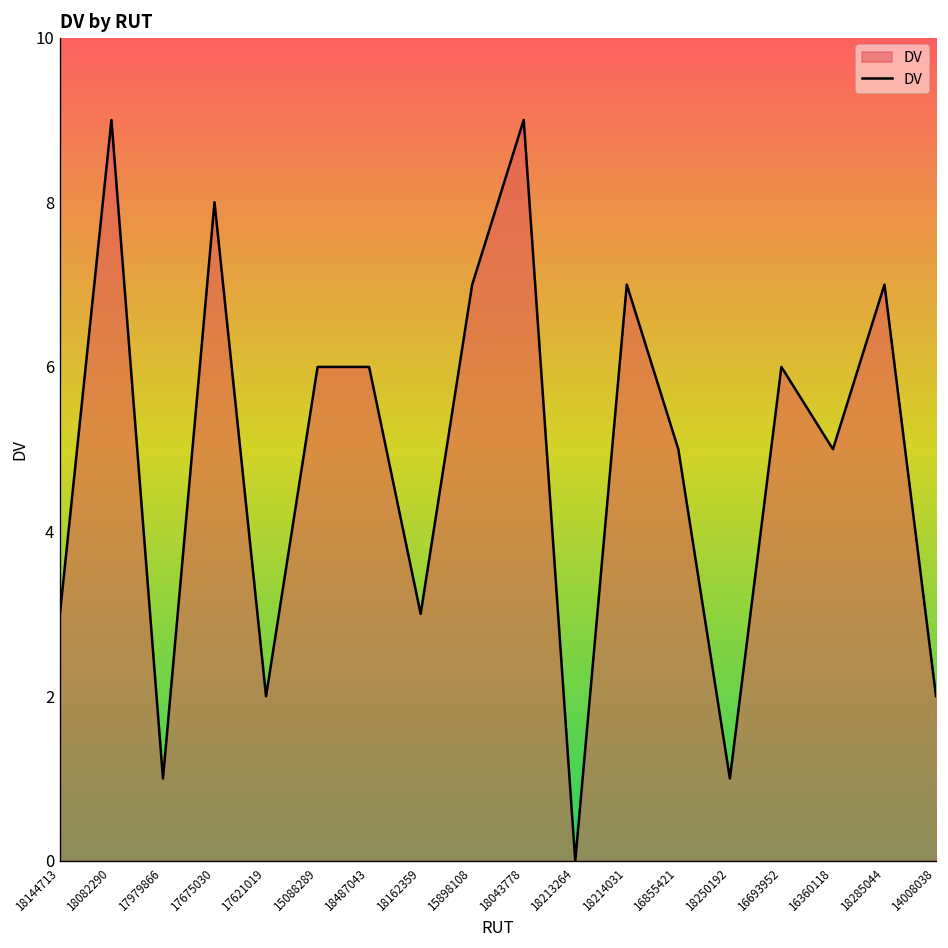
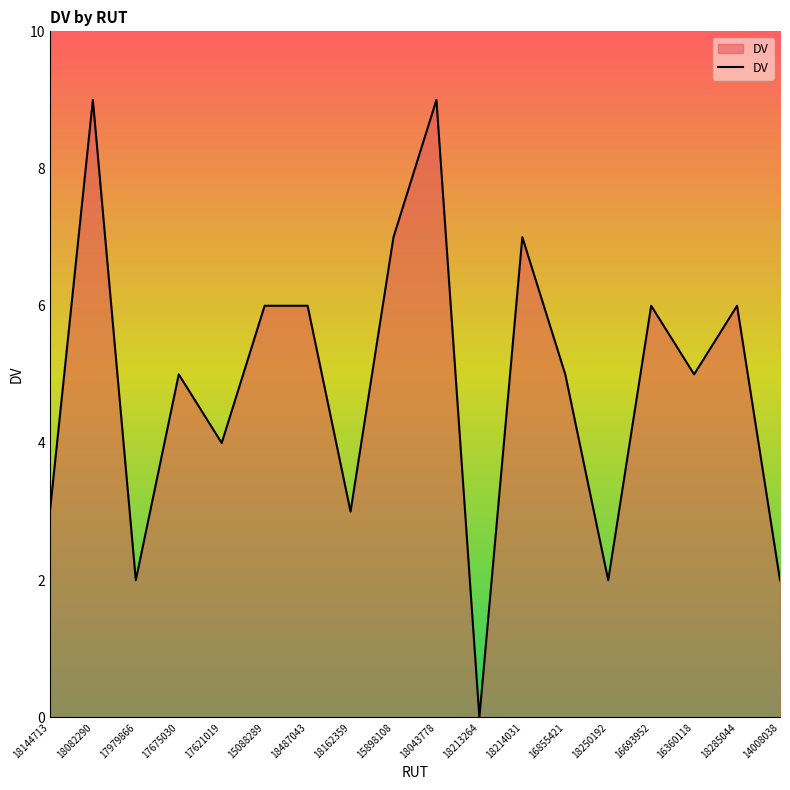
17979866: 1 -> 2
17675030: 8 -> 5
17621019: 2 -> 4
18250192: 1 -> 2
18285044: 7 -> 6
